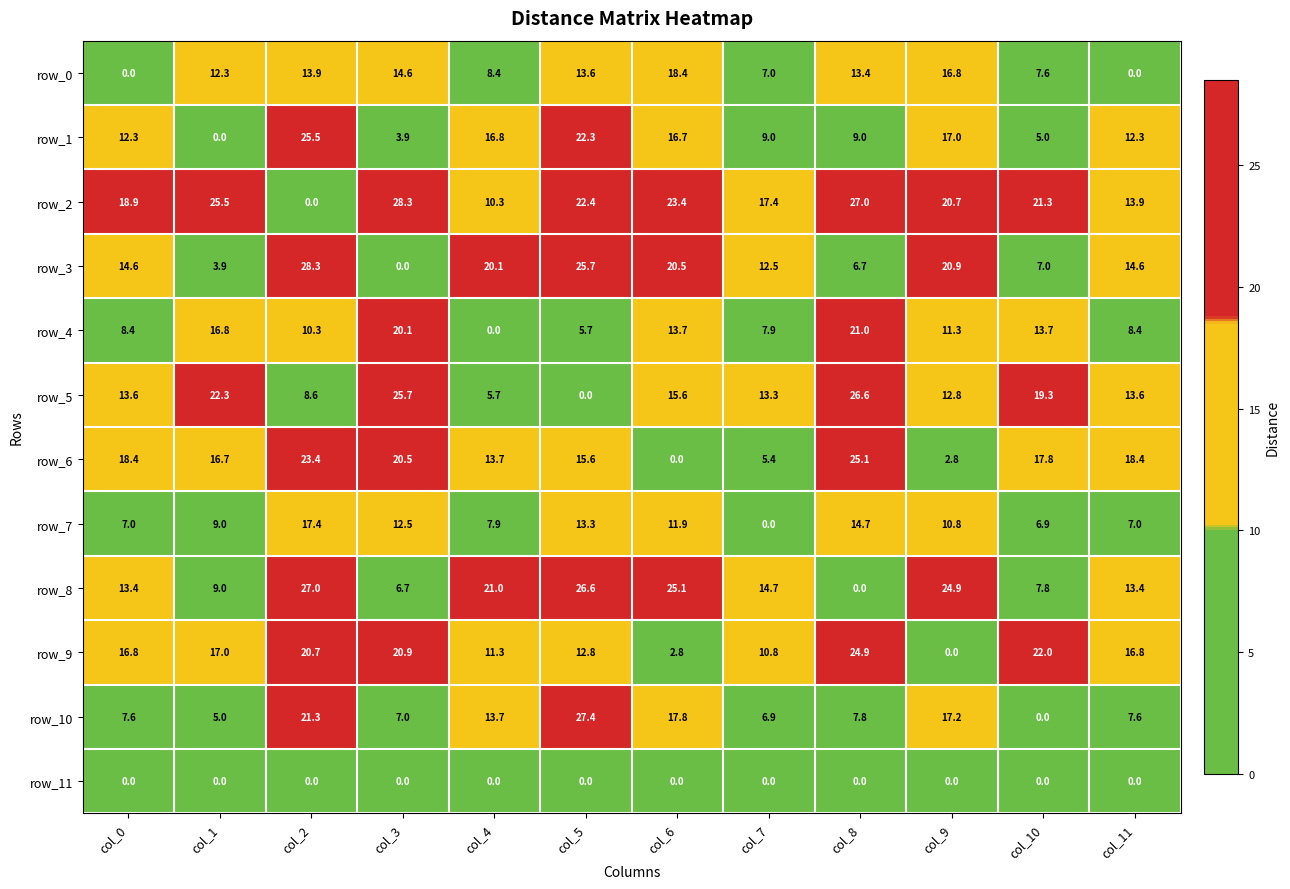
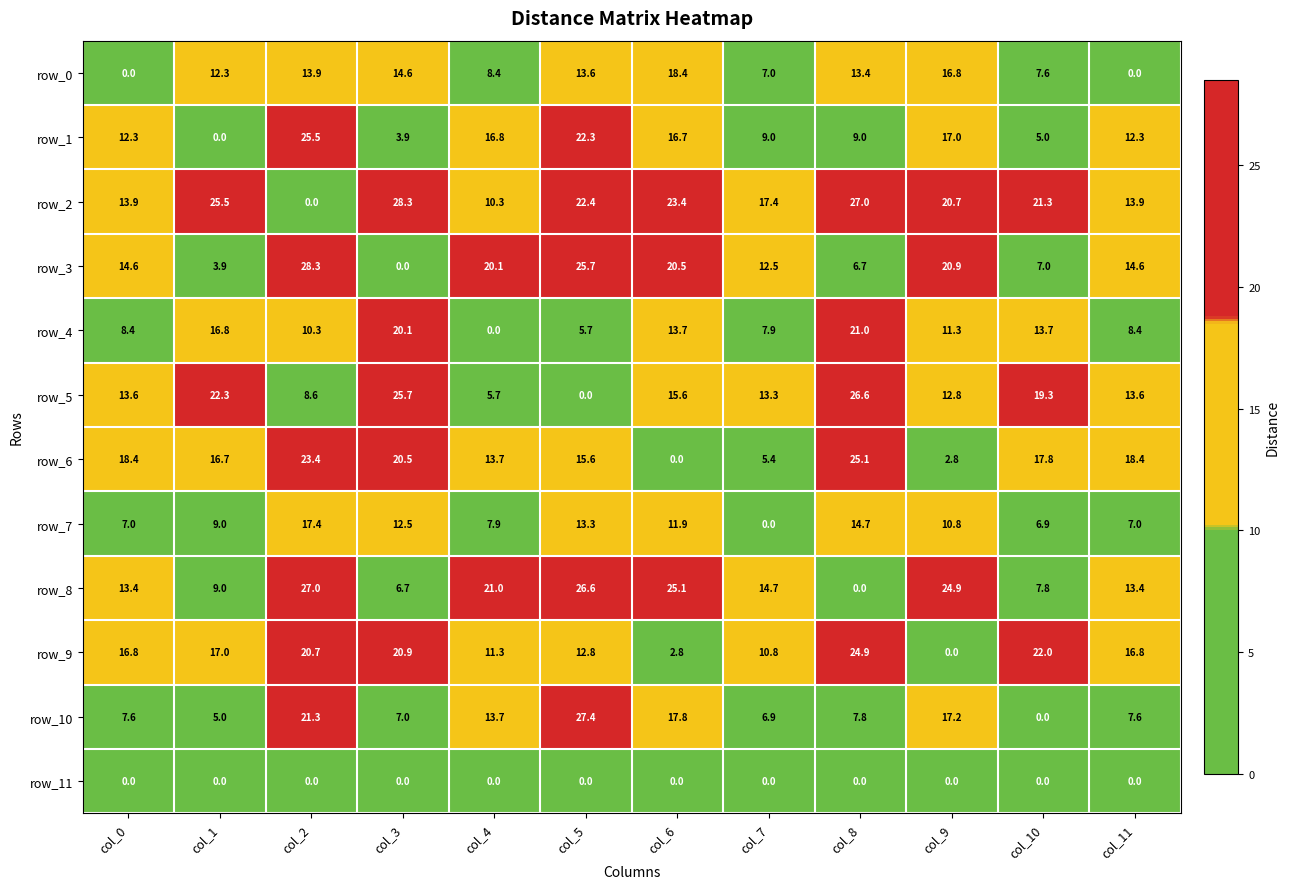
row_2, col_0: 18.9 -> 13.9
